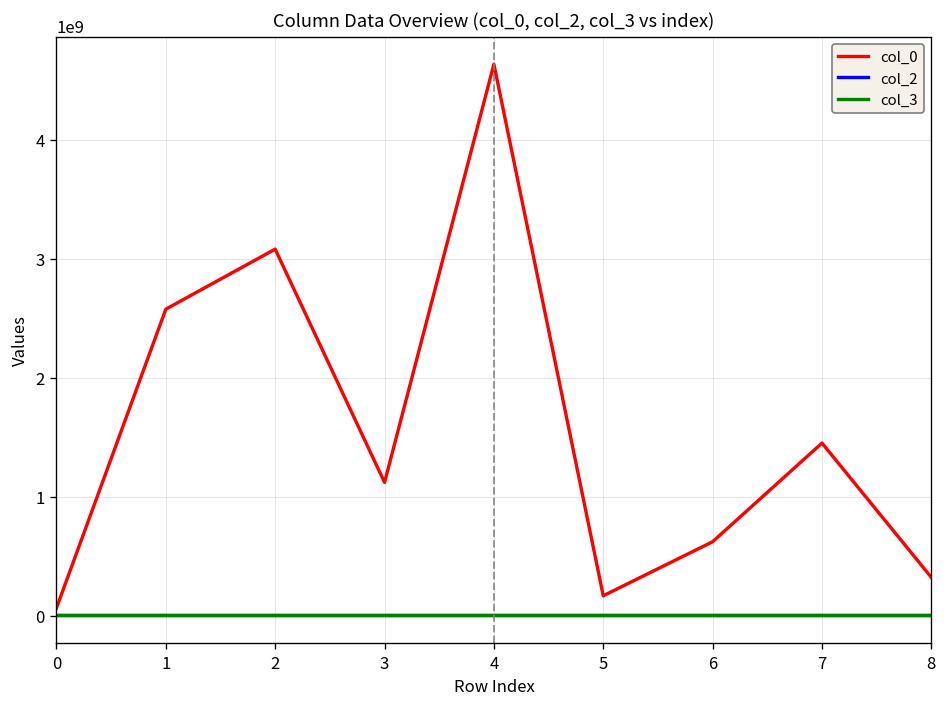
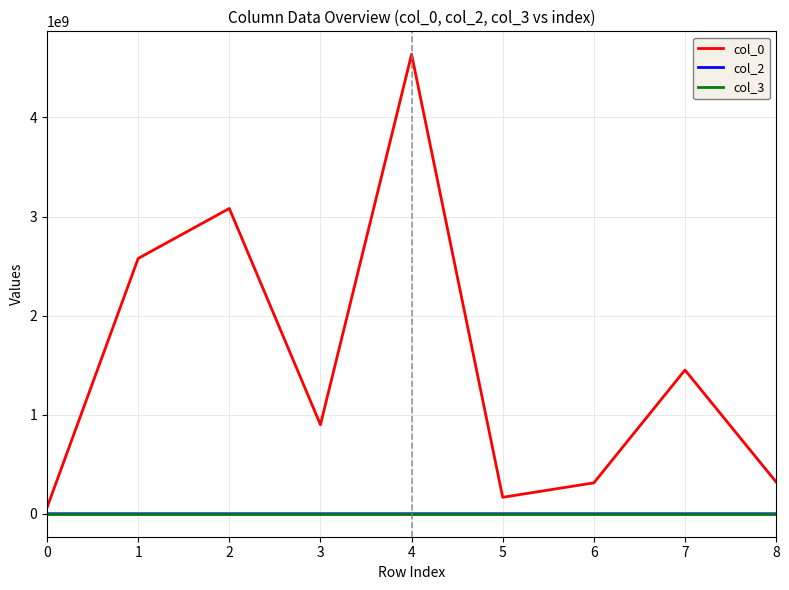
col_0, 3: 1100000000 -> 900000000
col_0, 6: 600000000 -> 300000000
